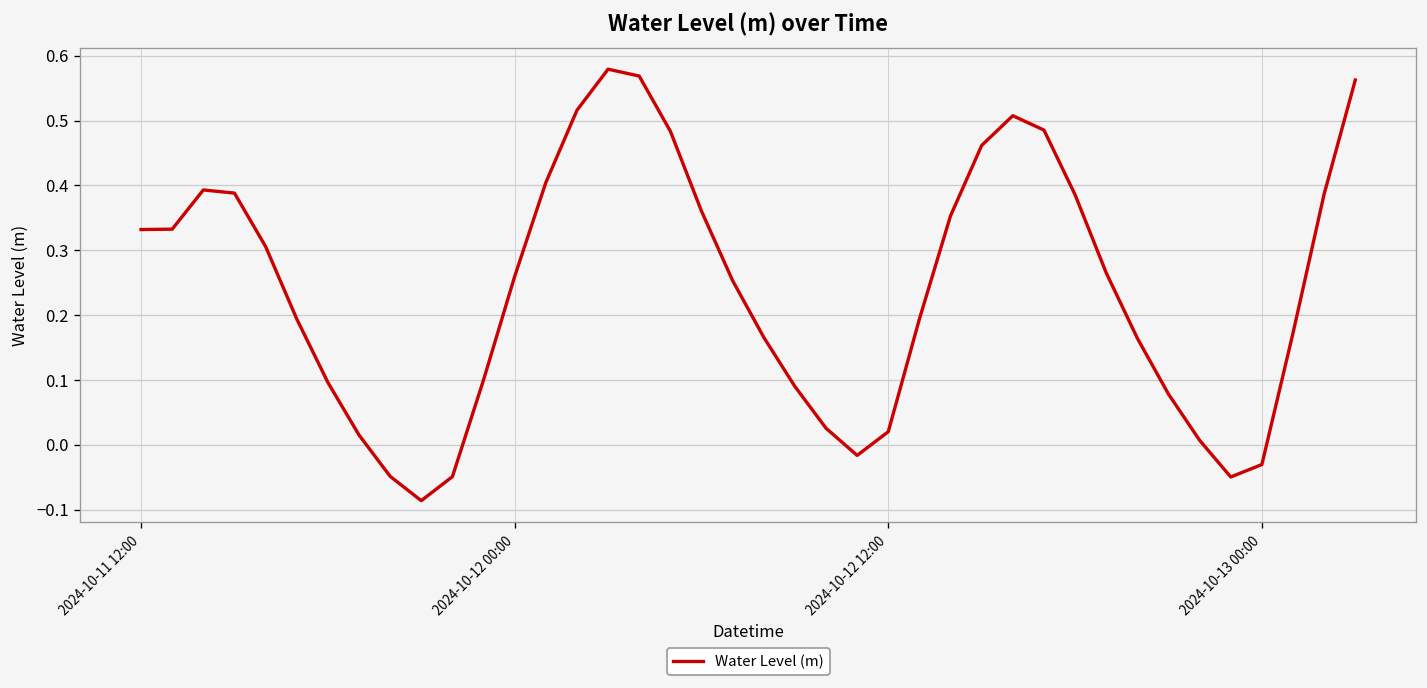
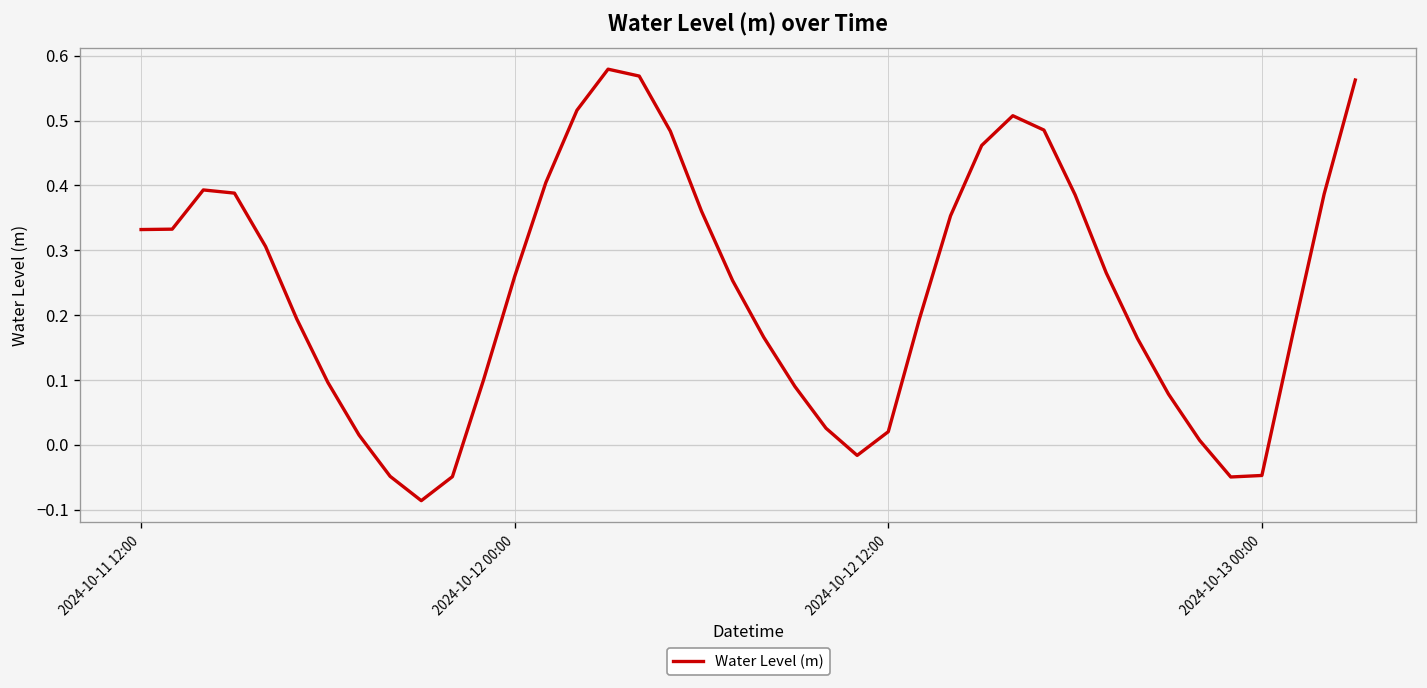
2024-10-13 00:00: -0.03 -> -0.05
